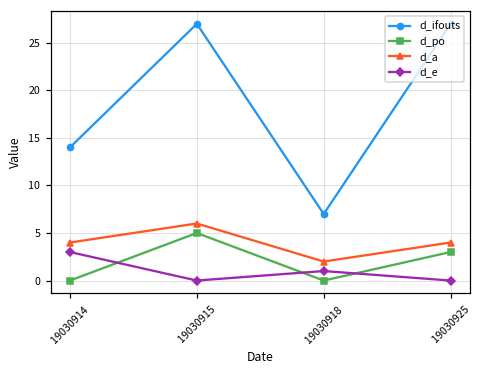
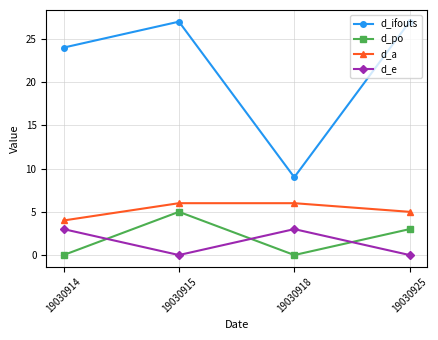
d_ifouts, 19030914: 14 -> 24
d_ifouts, 19030918: 7 -> 9
d_a, 19030918: 2 -> 6
d_e, 19030918: 1 -> 3
d_a, 19030925: 4 -> 5
